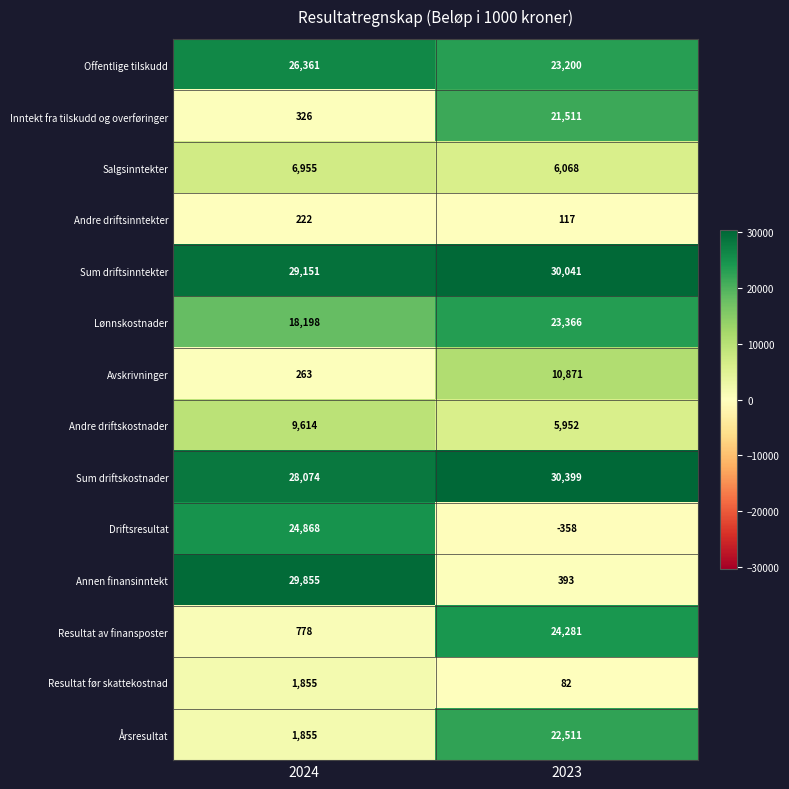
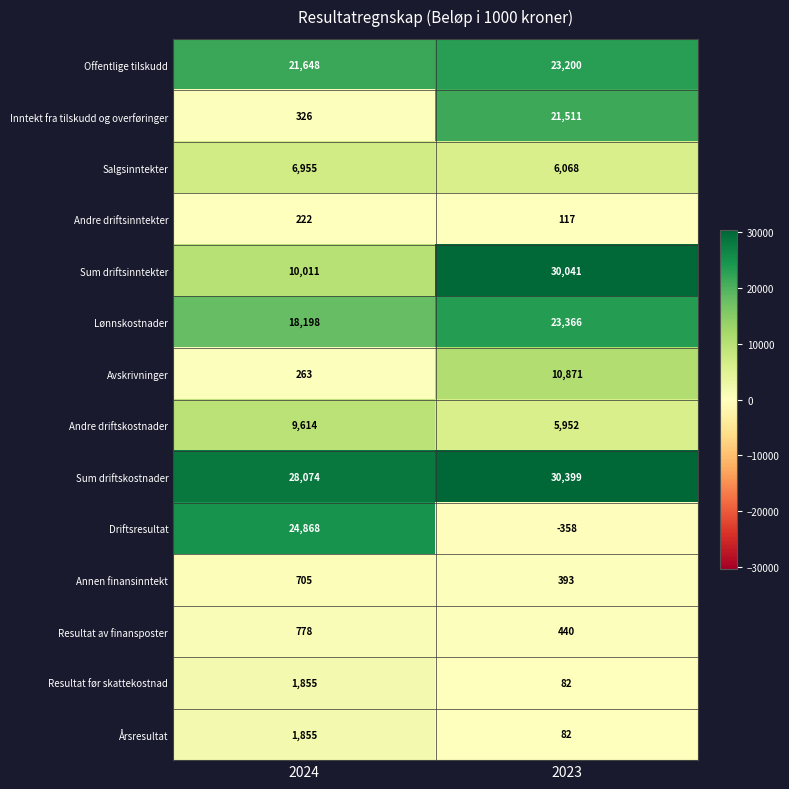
Offentlige tilskudd, 2024: 26,361 -> 21,648
Sum driftsinntekter, 2024: 29,151 -> 10,011
Annen finansinntekt, 2024: 29,855 -> 705
Resultat av finansposter, 2023: 24,281 -> 440
Årsresultat, 2023: 22,511 -> 82
